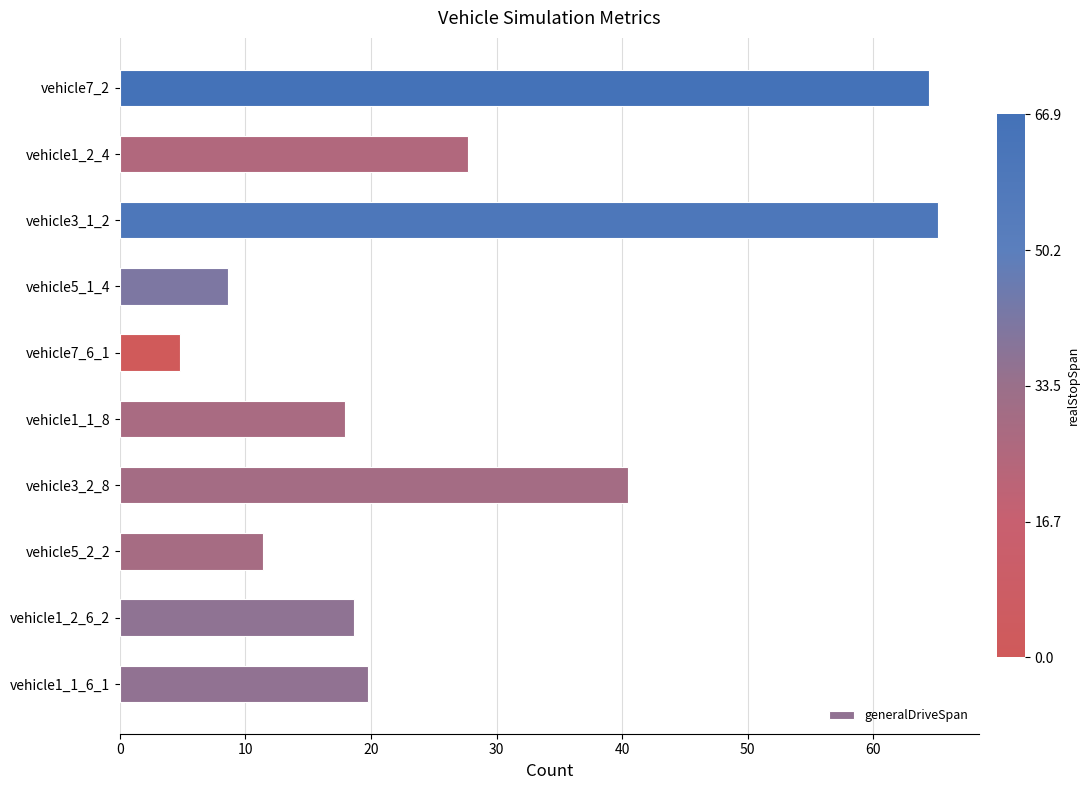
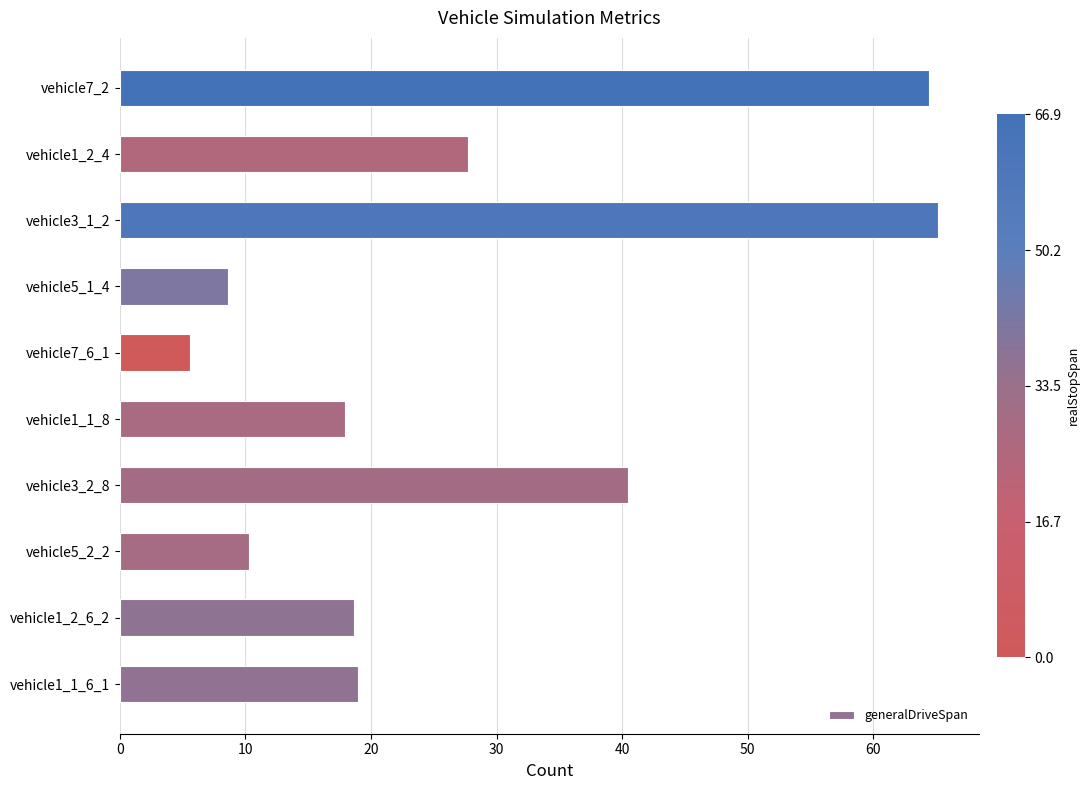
vehicle7_6_1: 4.8 -> 5.6
vehicle5_2_2: 11.4 -> 10.3
vehicle1_1_6_1: 19.7 -> 19.0
